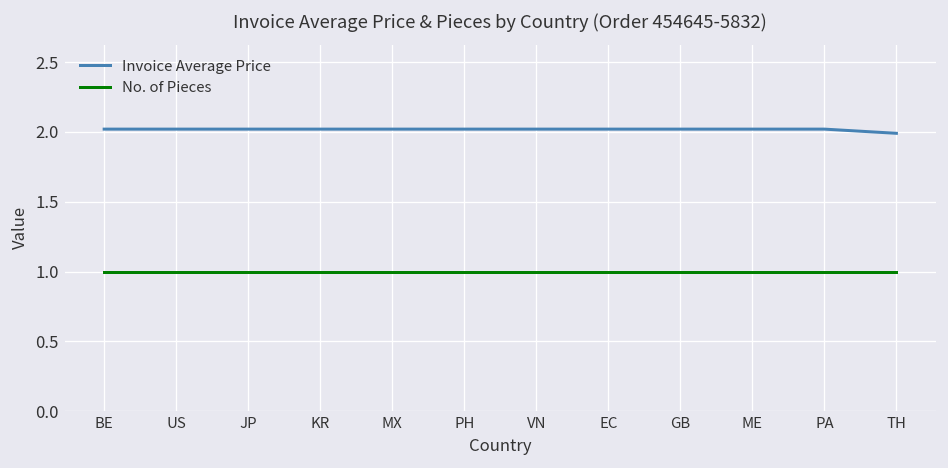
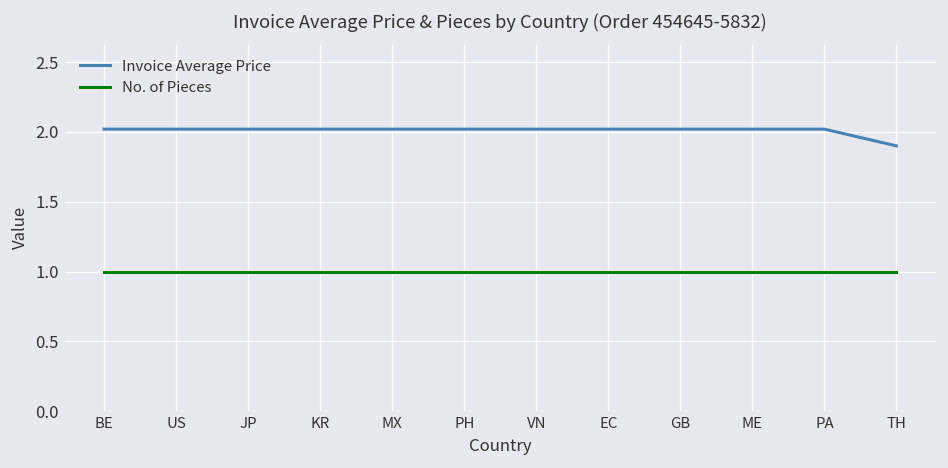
Invoice Average Price, TH: 1.99 -> 1.90
